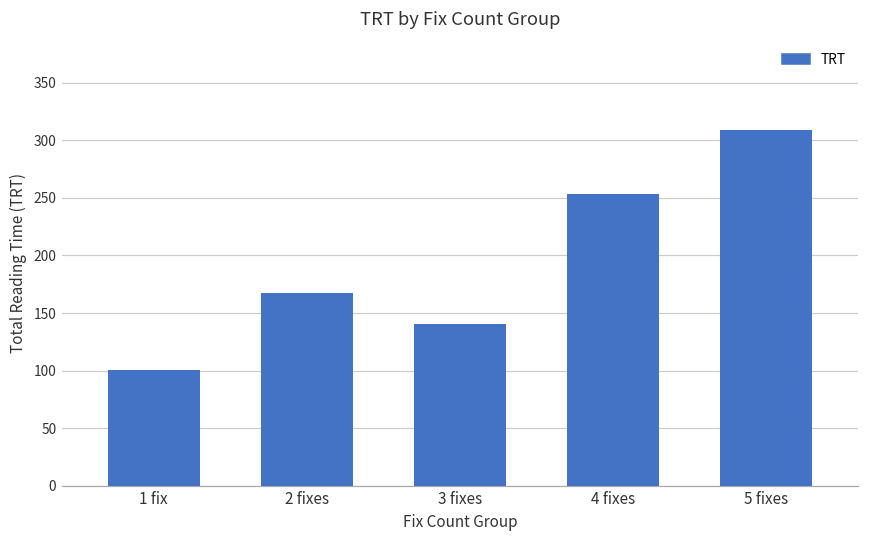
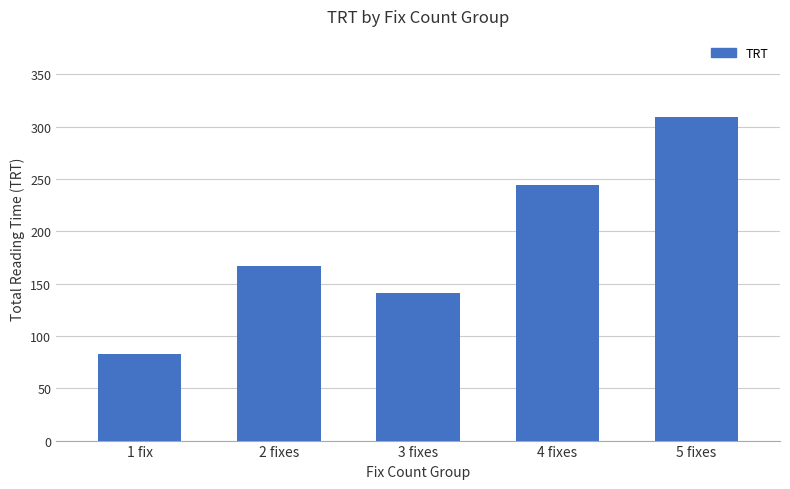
1 fix: 101 -> 82
4 fixes: 254 -> 244
